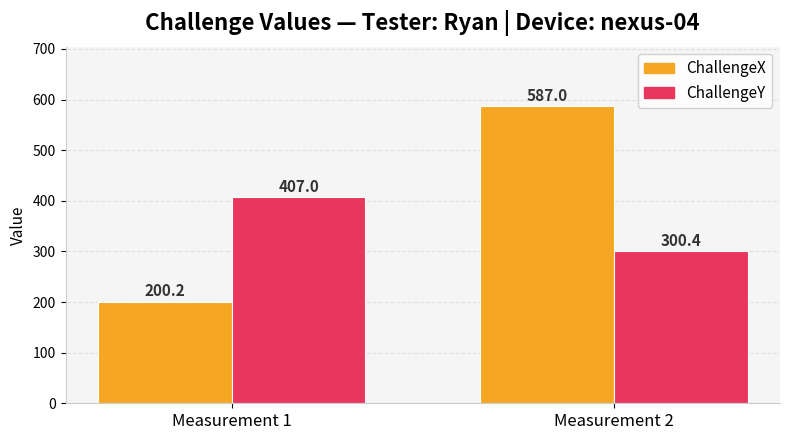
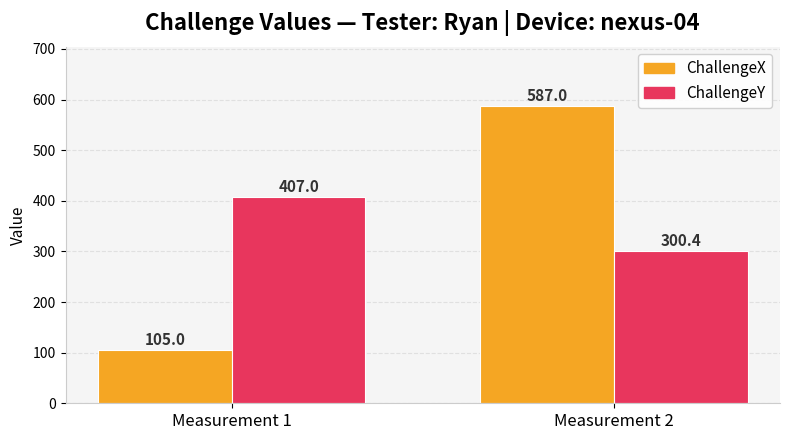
ChallengeX, Measurement 1: 200.2 -> 105.0
